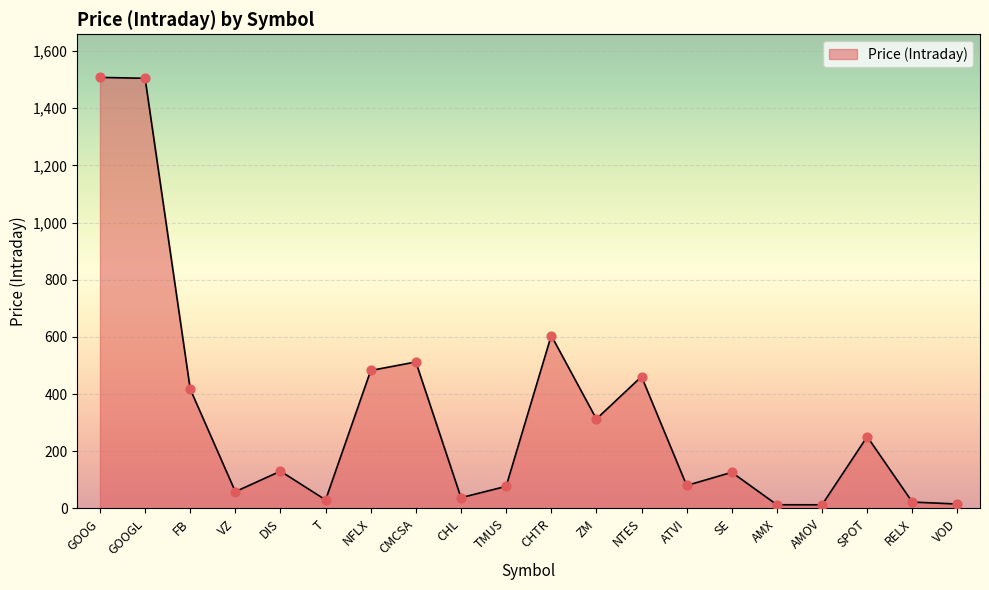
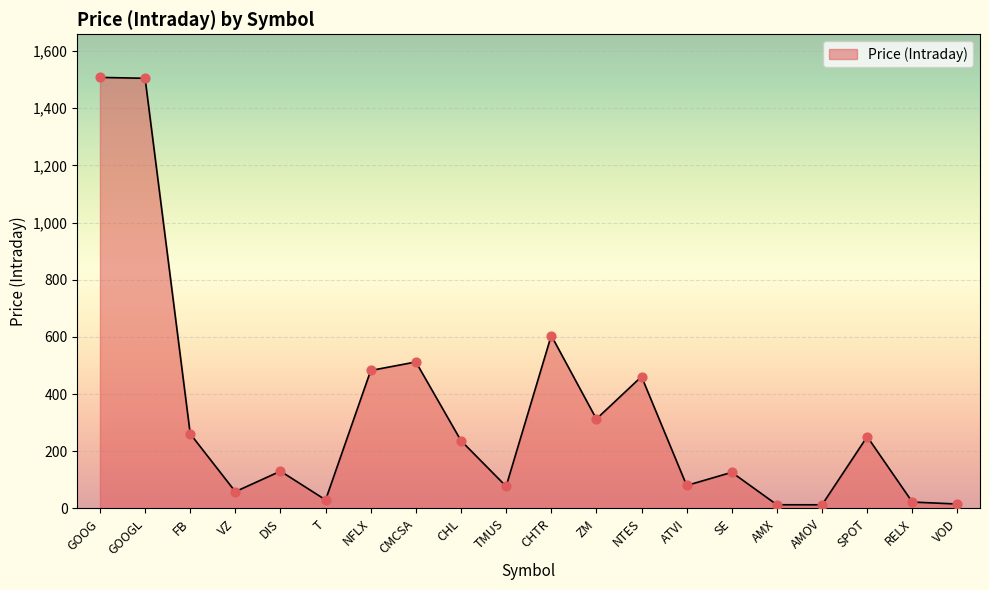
FB: 420 -> 260
CHL: 40 -> 240
